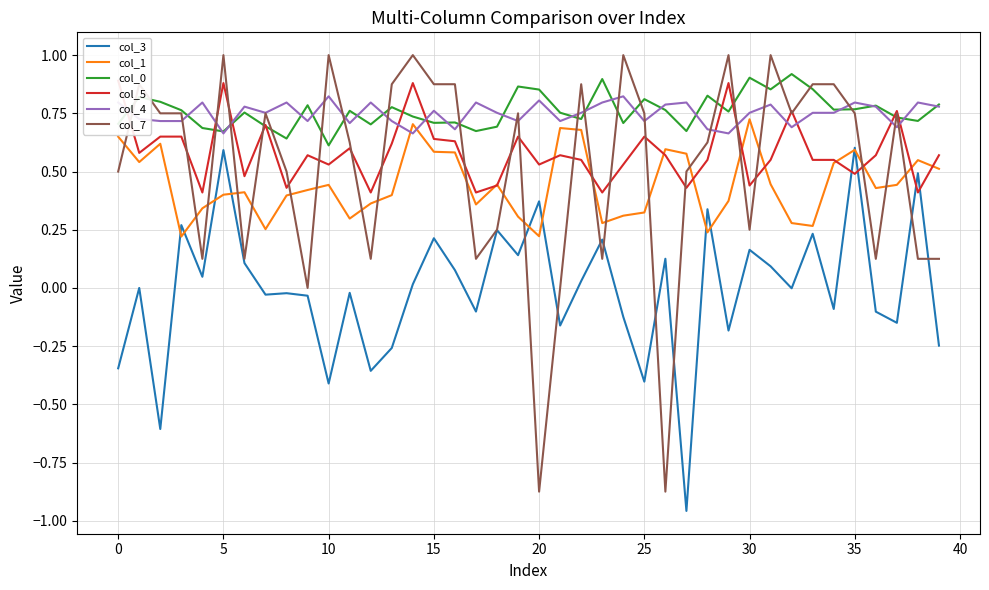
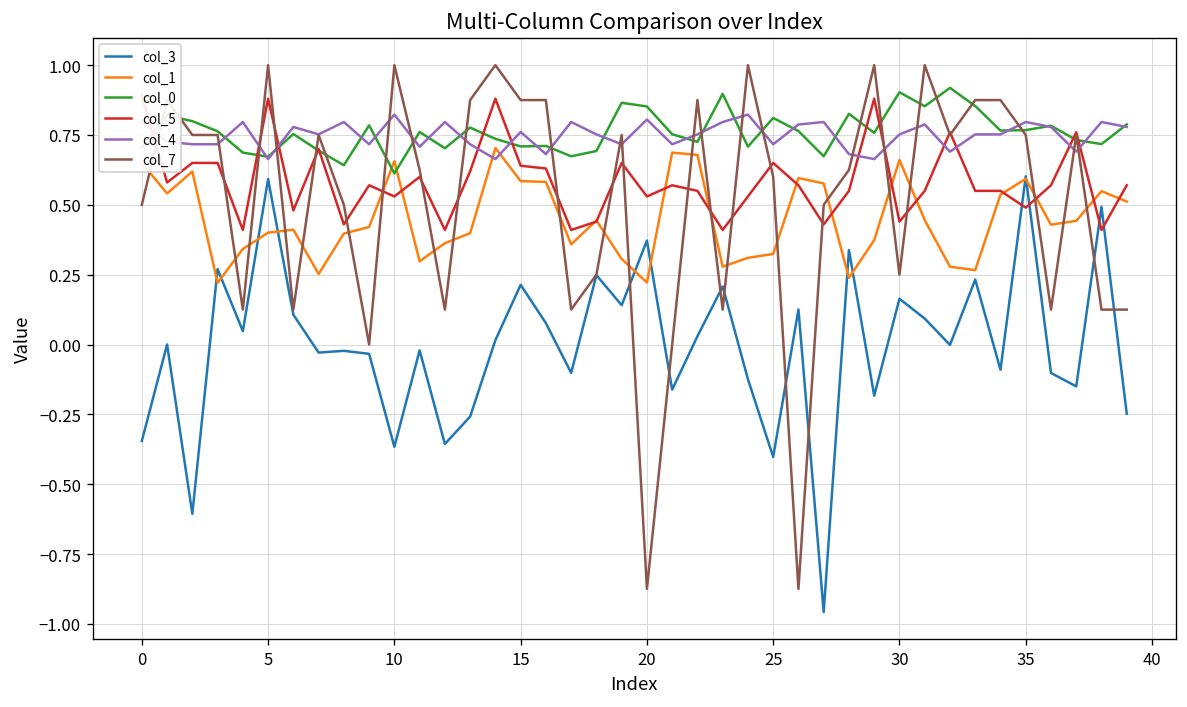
col_3, 10: -0.41 -> -0.37
col_1, 10: 0.44 -> 0.66
col_7, 25: 0.75 -> 0.60
col_1, 30: 0.72 -> 0.66
